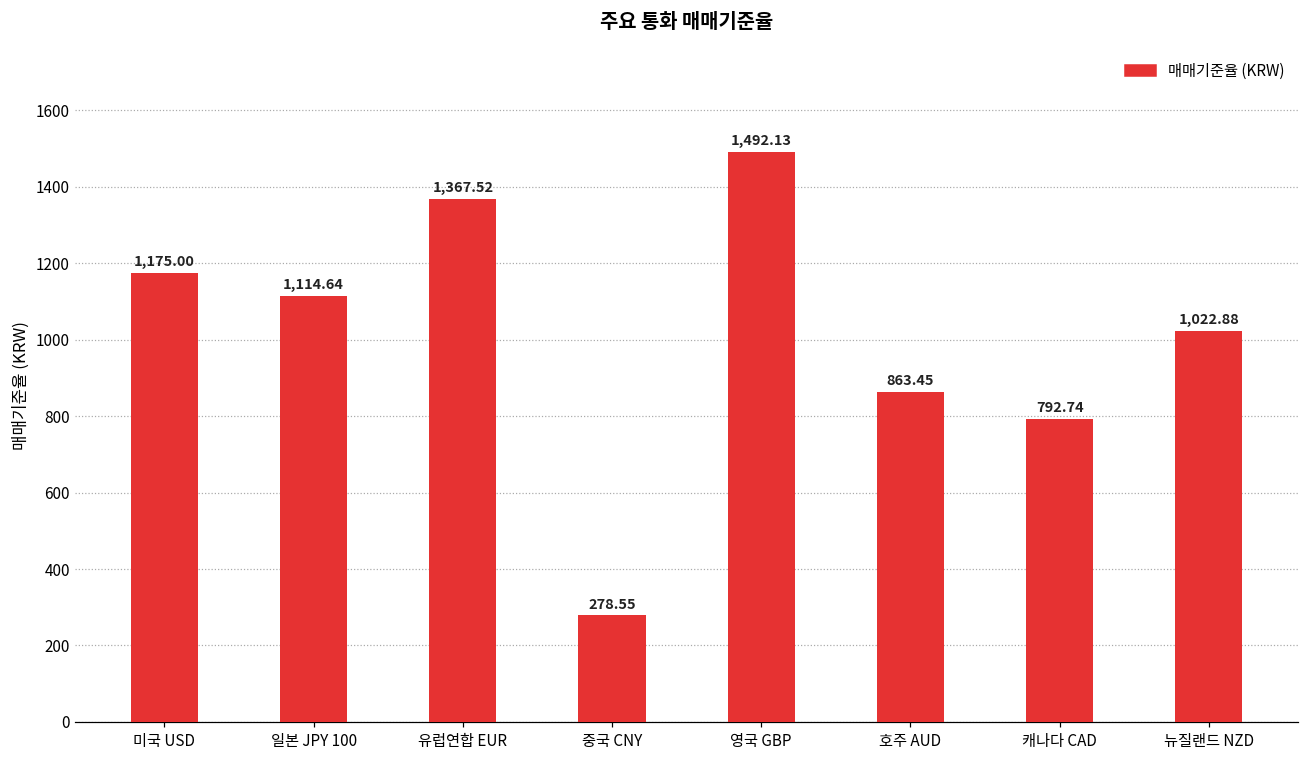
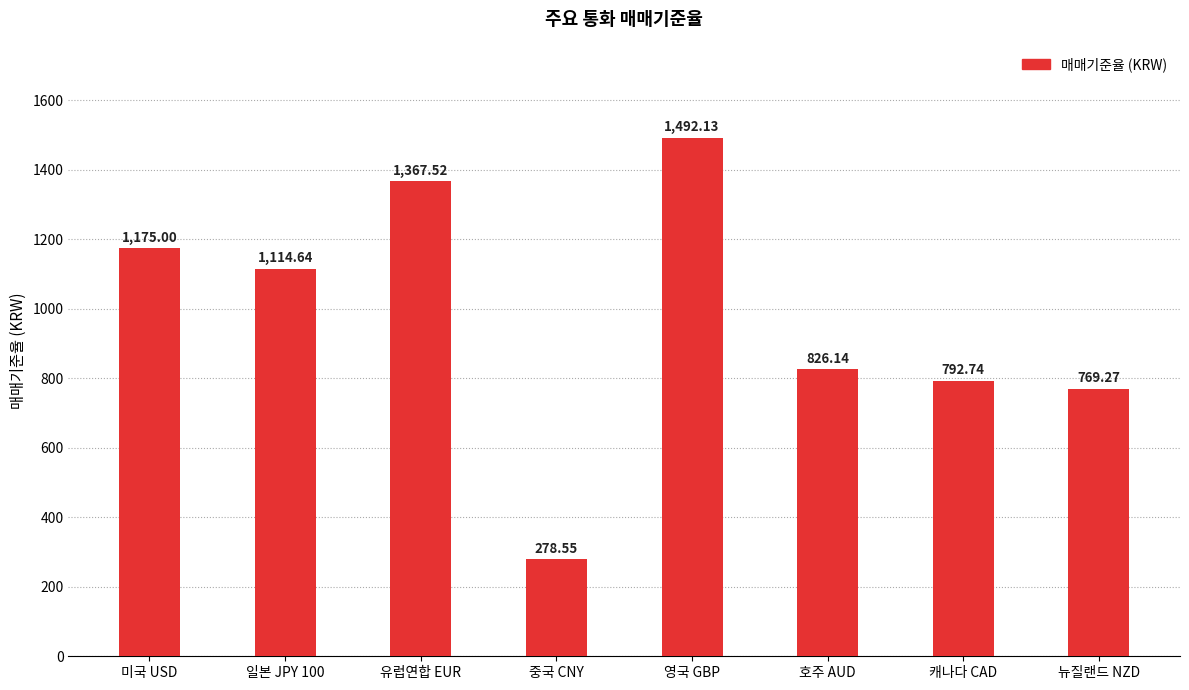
호주 AUD: 863.45 -> 826.14
뉴질랜드 NZD: 1,022.88 -> 769.27
